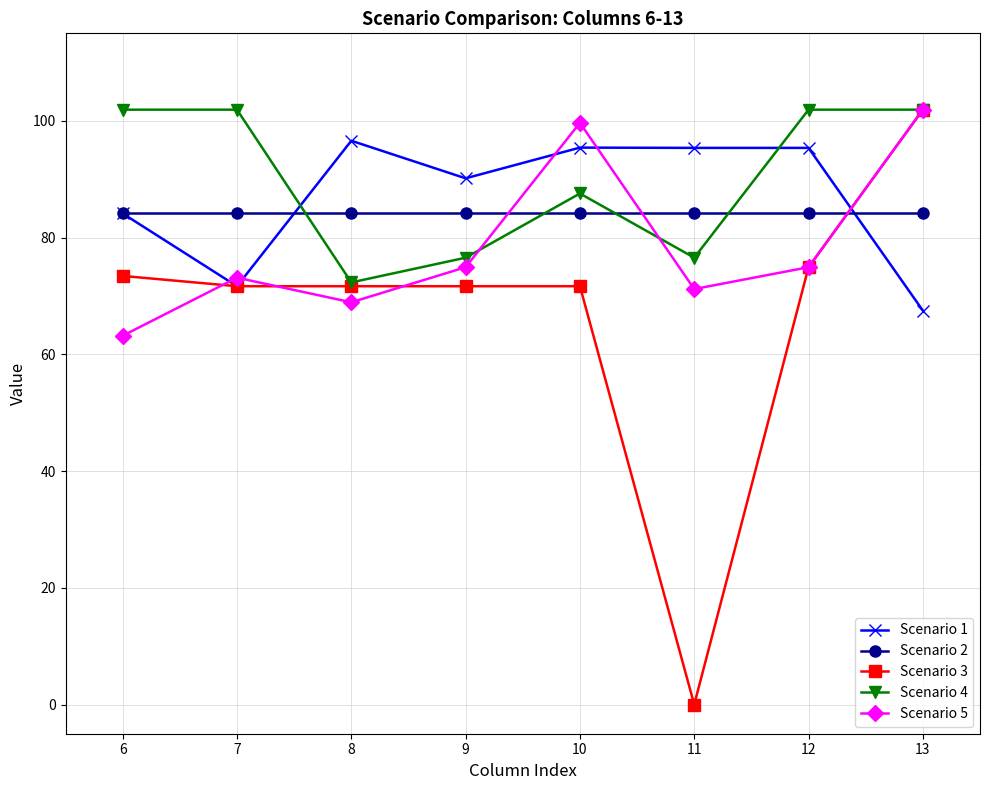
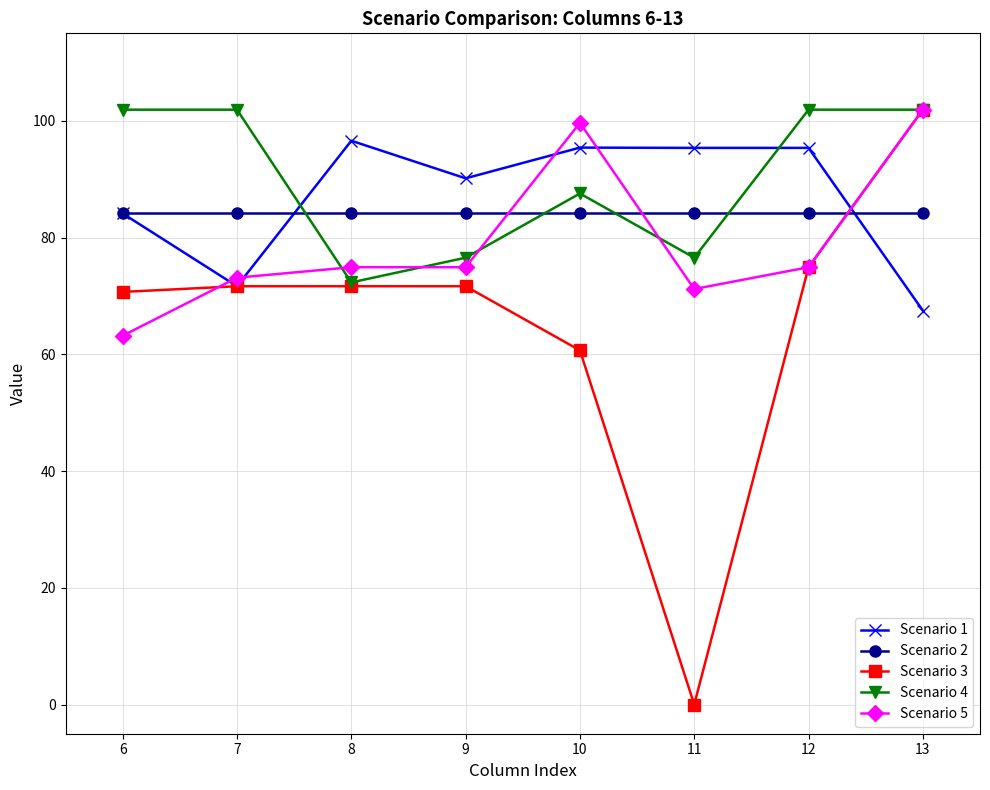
Scenario 3, 6: 73 -> 71
Scenario 5, 8: 69 -> 75
Scenario 3, 10: 72 -> 61
